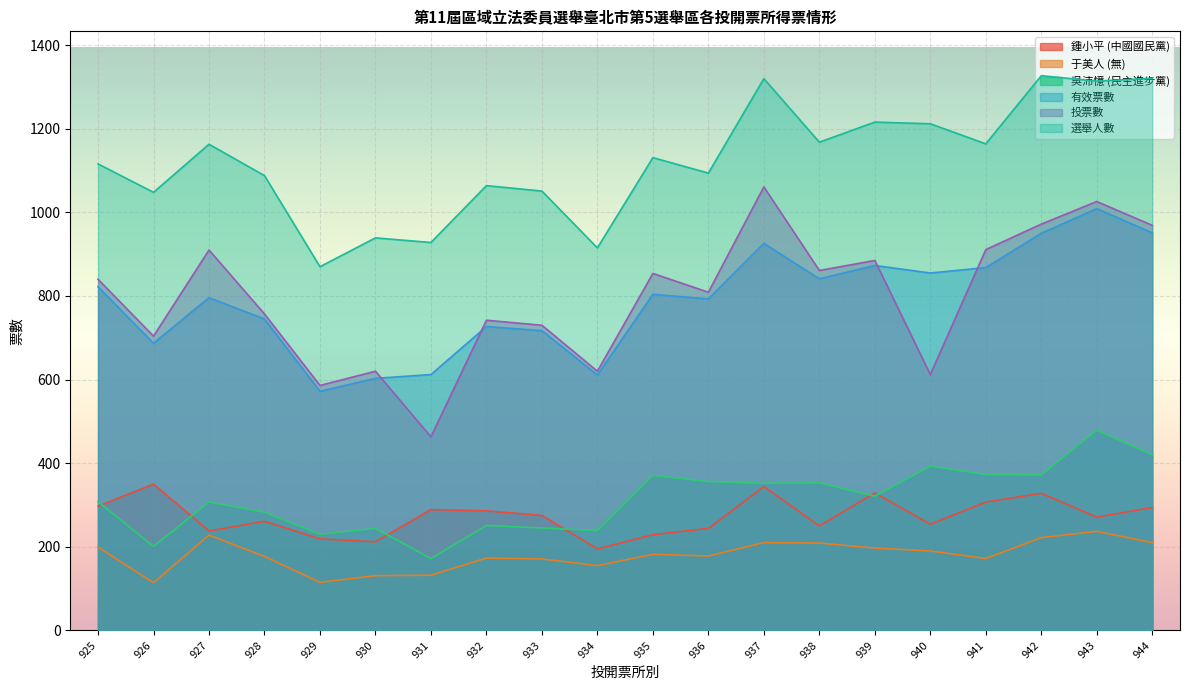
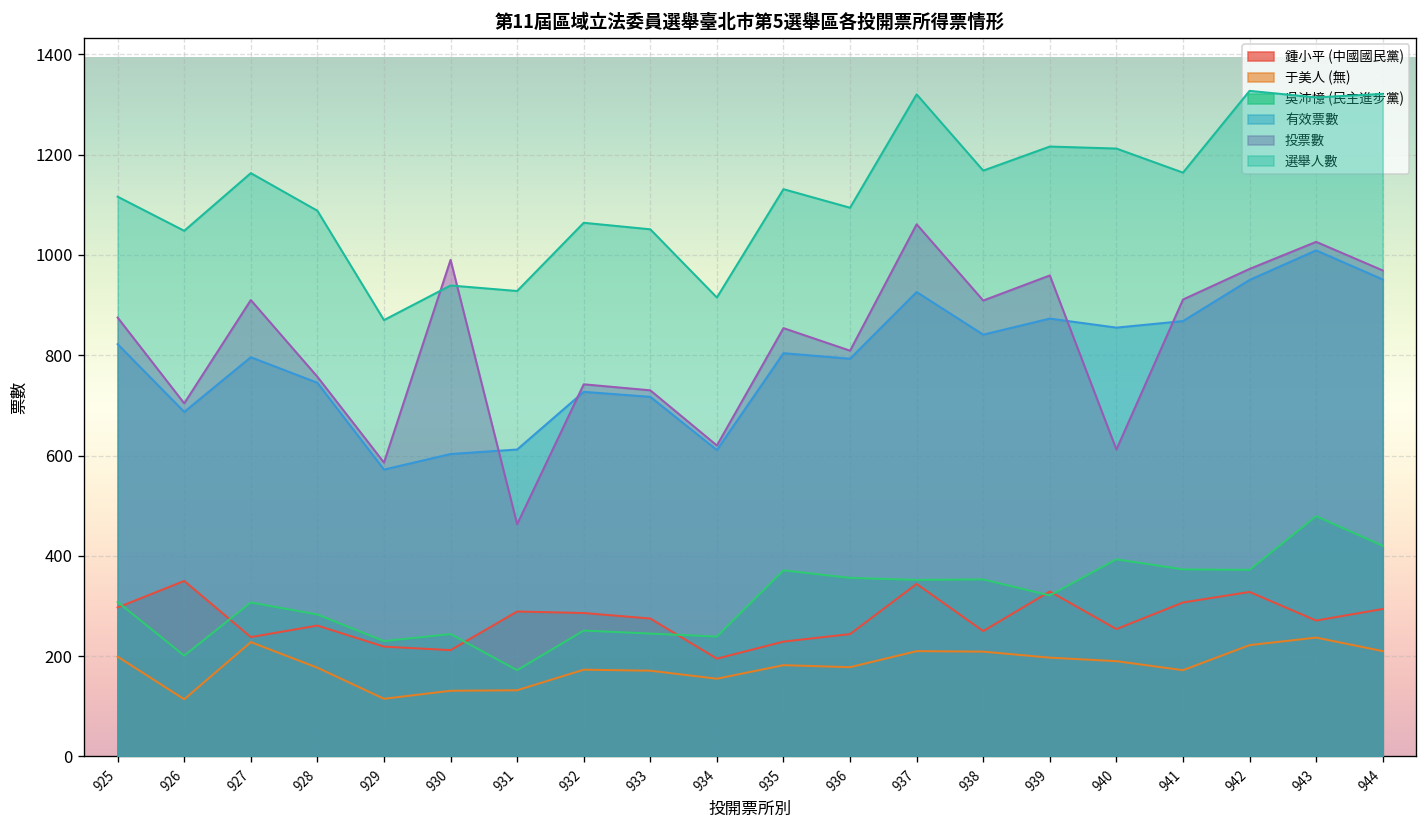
投票數, 925: 840 -> 880
投票數, 930: 620 -> 990
投票數, 938: 860 -> 910
投票數, 939: 890 -> 960
